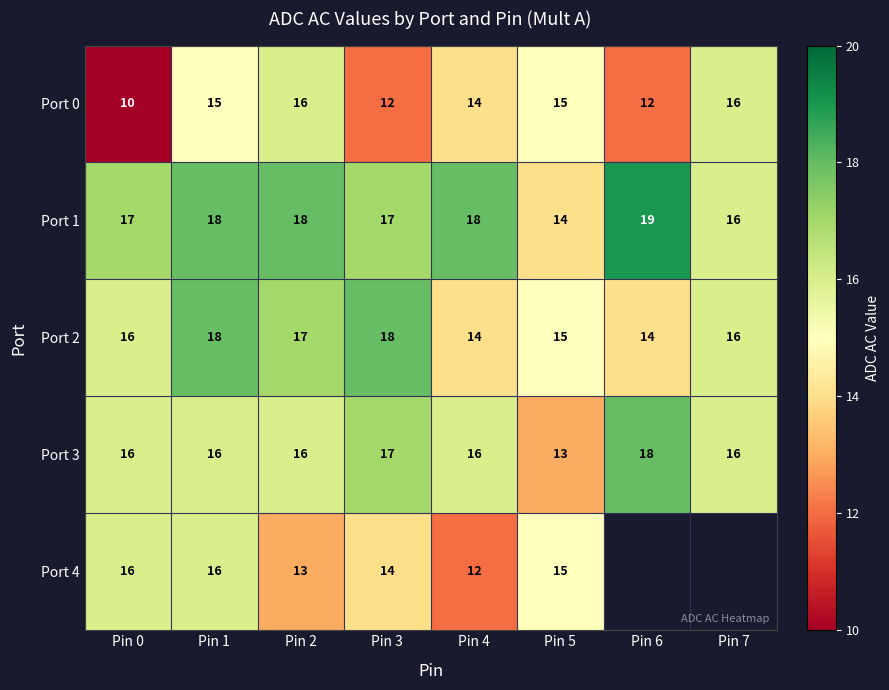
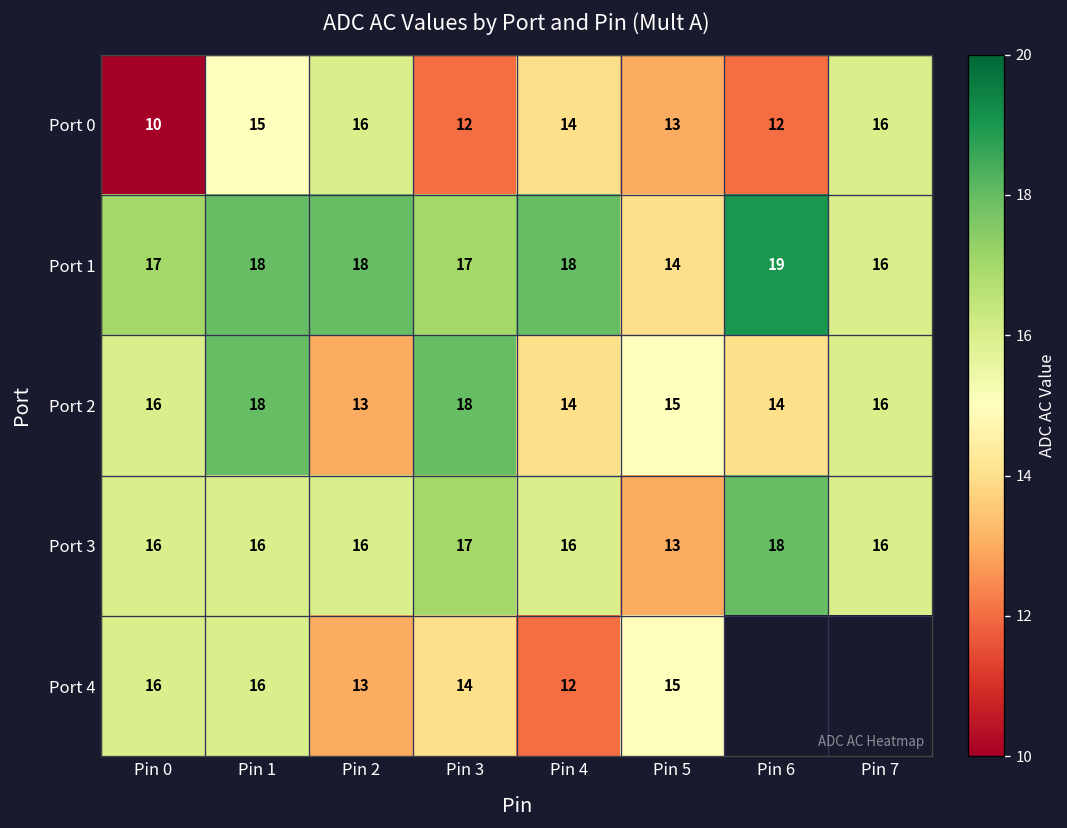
Port 0, Pin 5: 15 -> 13
Port 2, Pin 2: 17 -> 13
